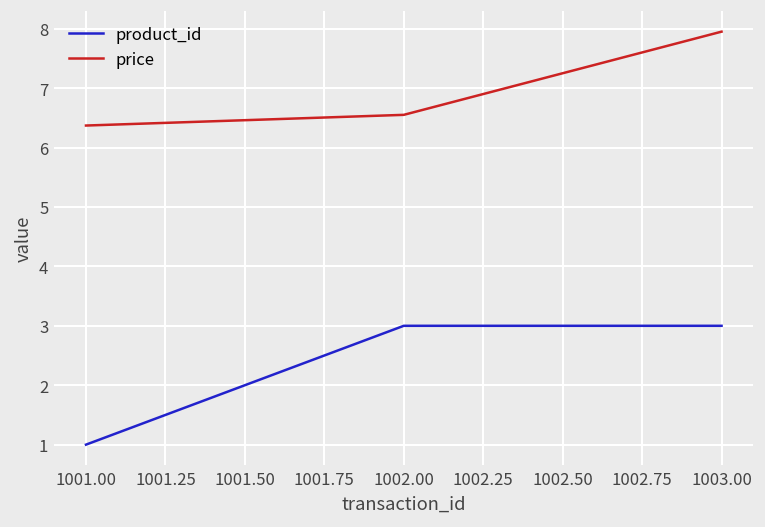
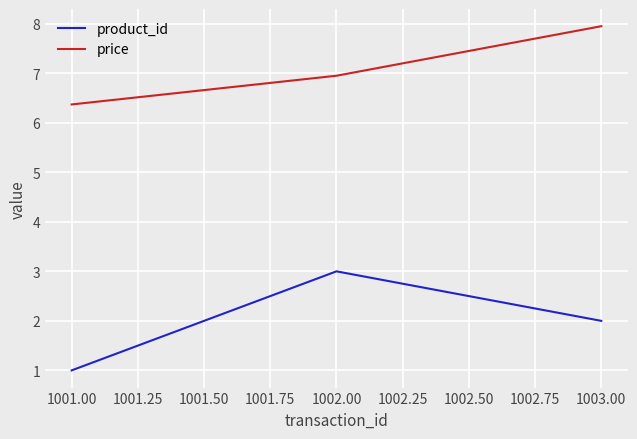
price, 1002.00: 6.6 -> 7.0
product_id, 1003.00: 3 -> 2
